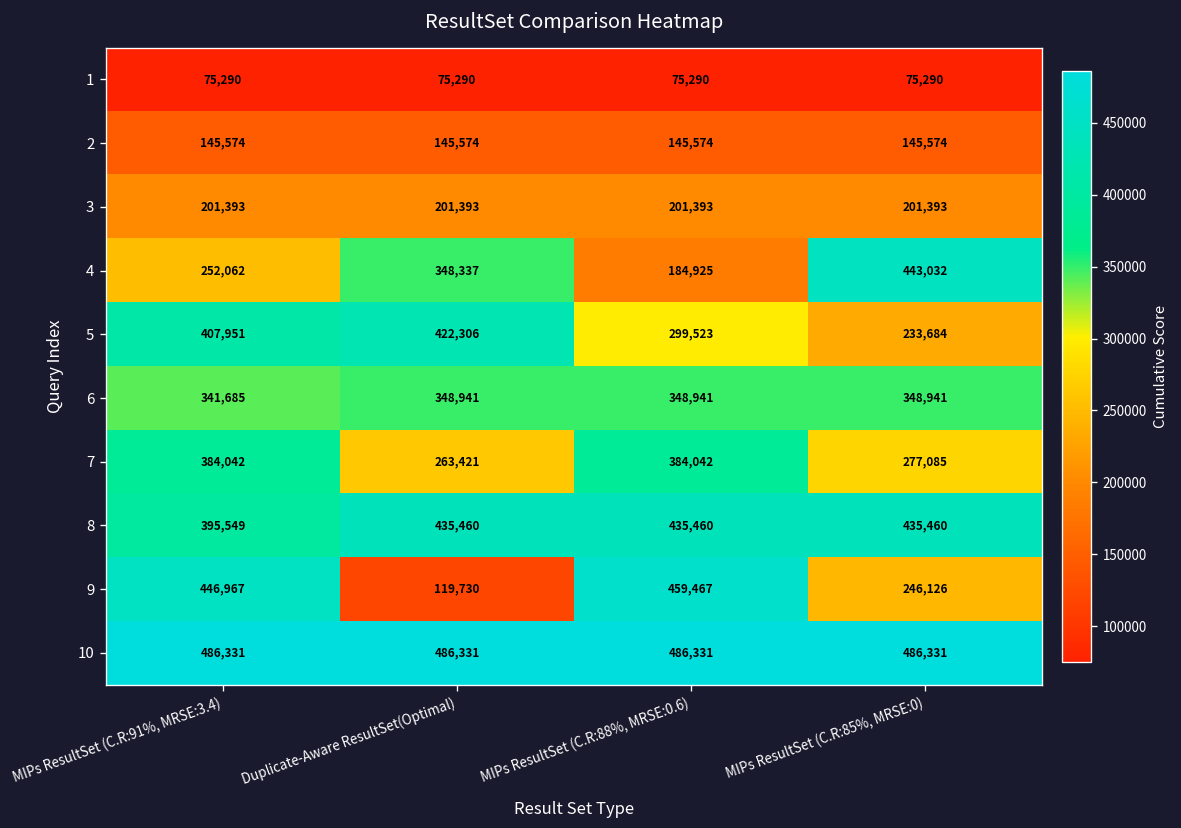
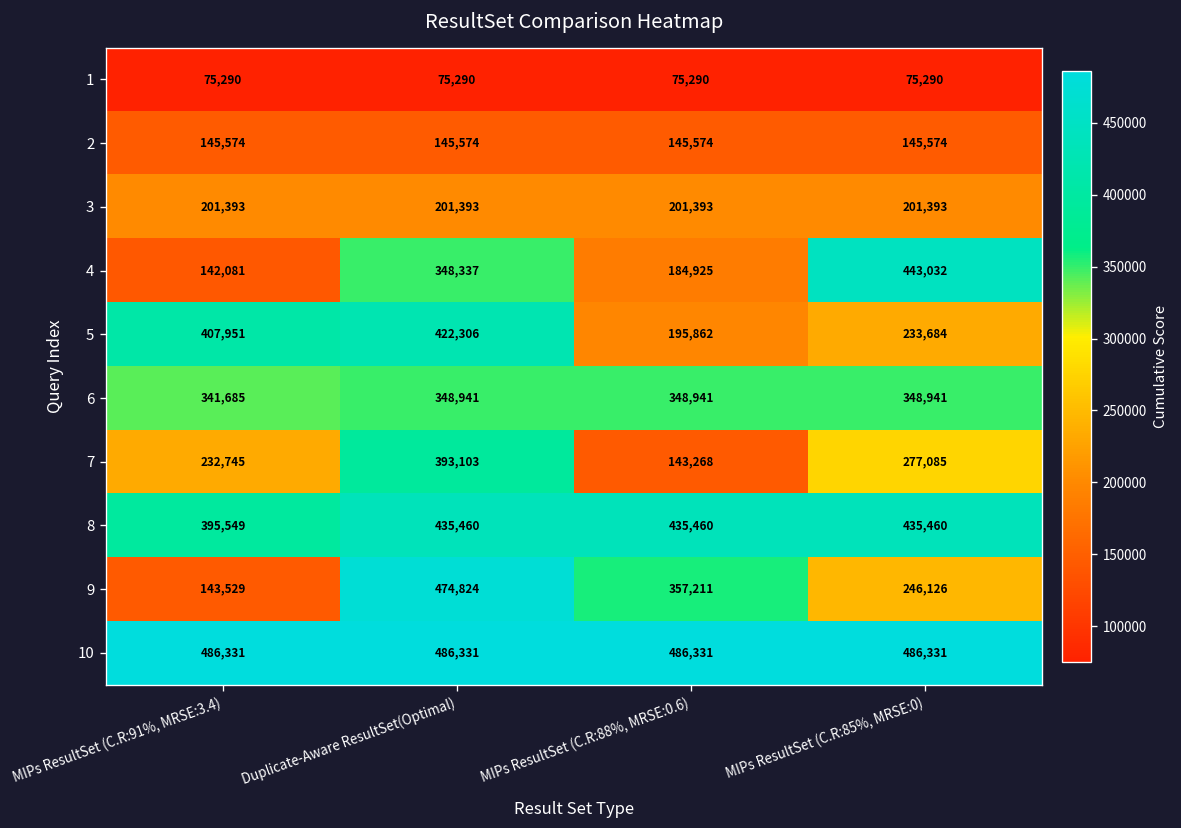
4, MIPs ResultSet (C.R:91%, MRSE:3.4): 252,062 -> 142,081
5, MIPs ResultSet (C.R:88%, MRSE:0.6): 299,523 -> 195,862
7, MIPs ResultSet (C.R:91%, MRSE:3.4): 384,042 -> 232,745
7, Duplicate-Aware ResultSet(Optimal): 263,421 -> 393,103
7, MIPs ResultSet (C.R:88%, MRSE:0.6): 384,042 -> 143,268
9, MIPs ResultSet (C.R:91%, MRSE:3.4): 446,967 -> 143,529
9, Duplicate-Aware ResultSet(Optimal): 119,730 -> 474,824
9, MIPs ResultSet (C.R:88%, MRSE:0.6): 459,467 -> 357,211
